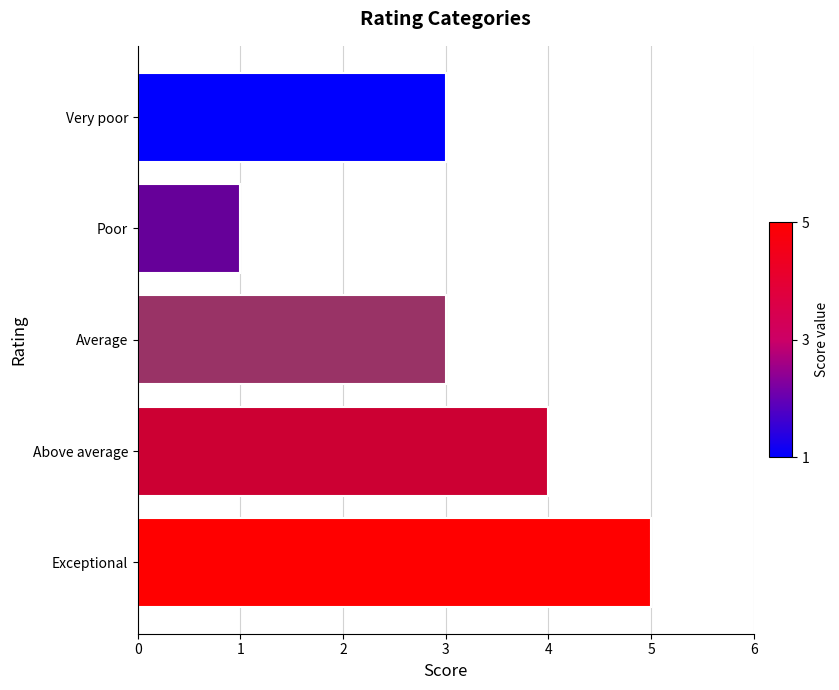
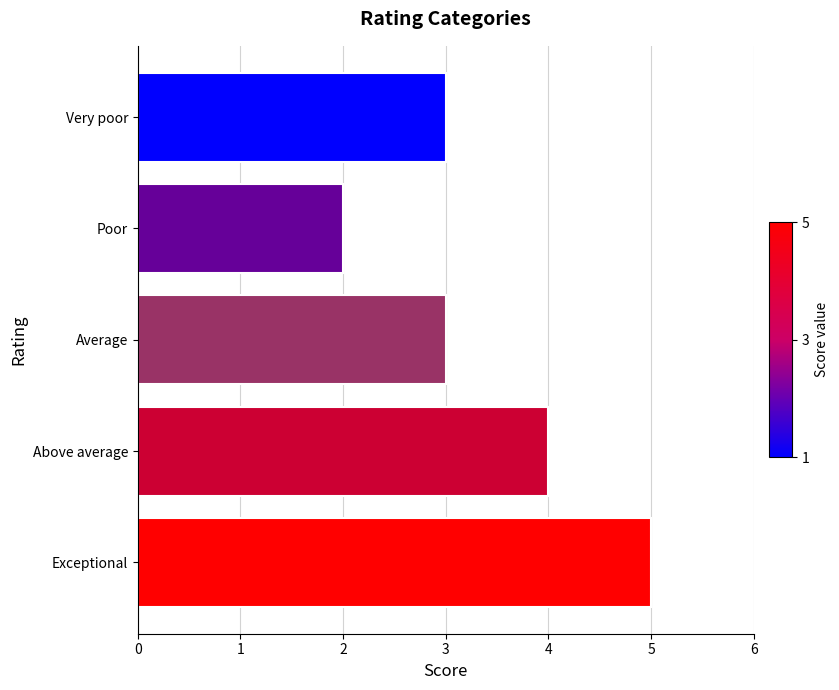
Poor: 1 -> 2
